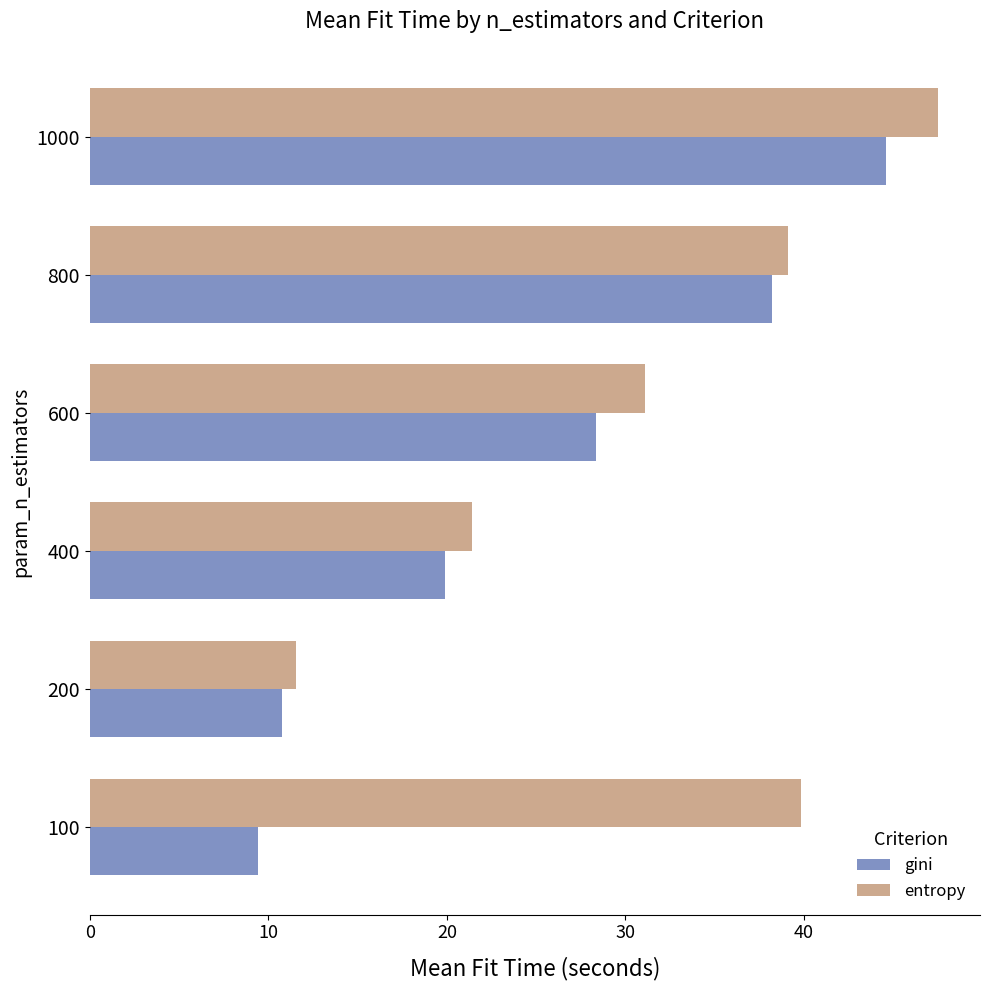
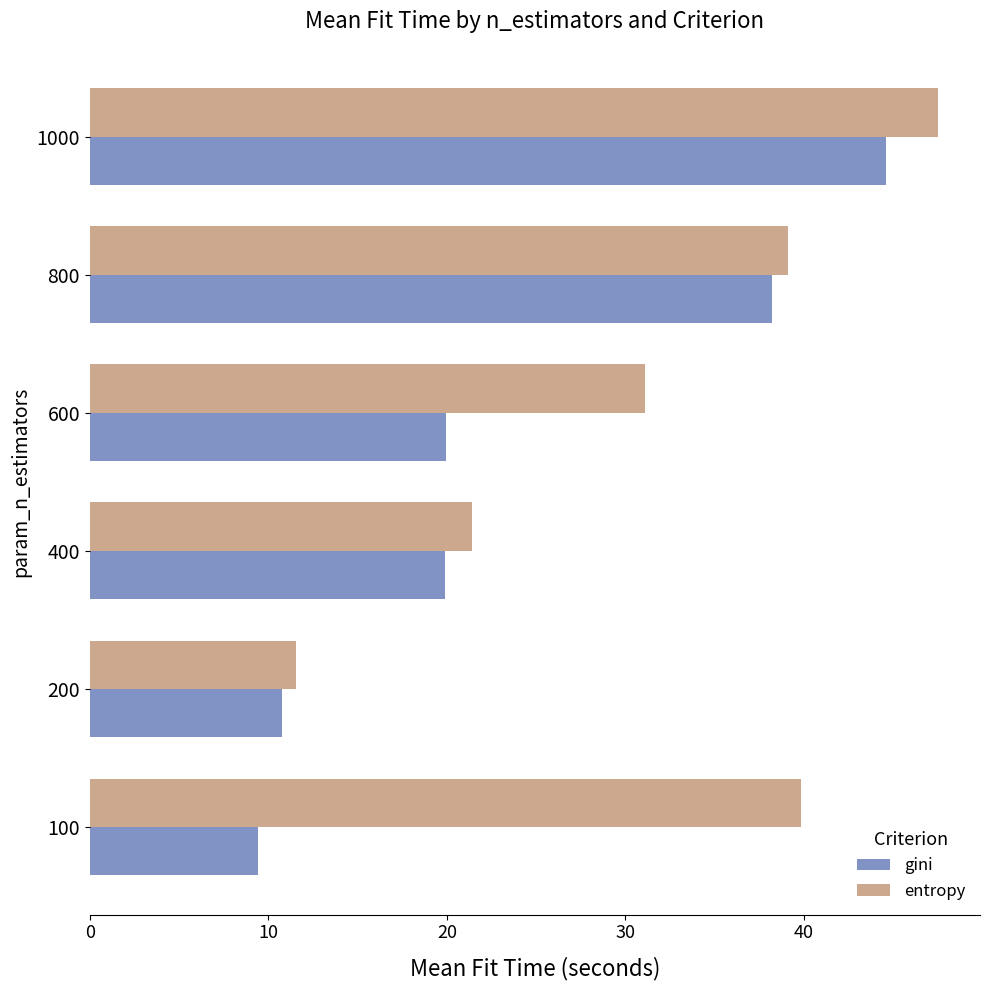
gini, 600: 28.4 -> 20.0
